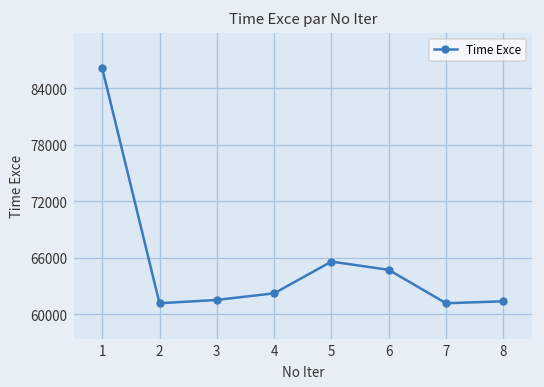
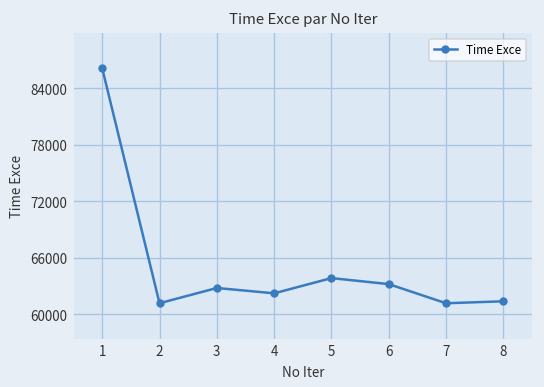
3: 62000 -> 63000
5: 66000 -> 64000
6: 65000 -> 63000
